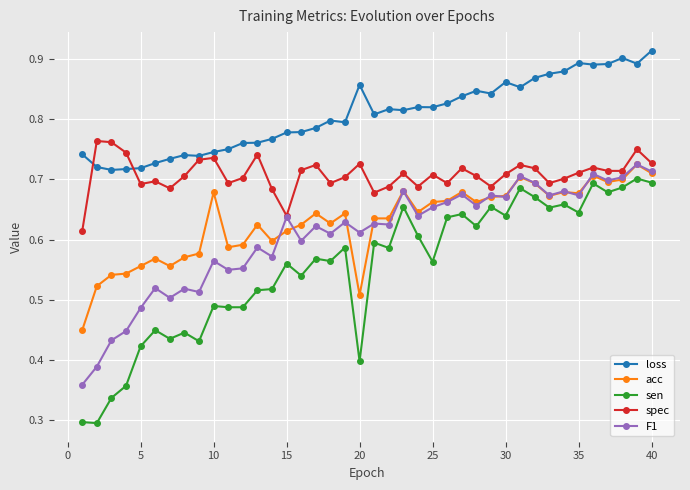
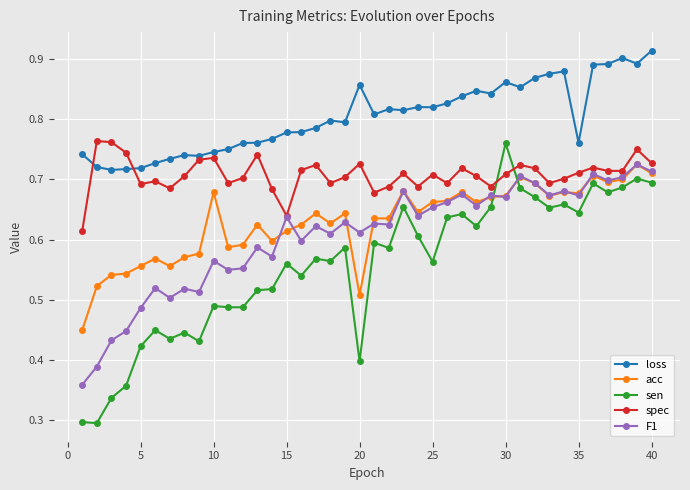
sen, 30: 0.64 -> 0.76
loss, 35: 0.89 -> 0.76
